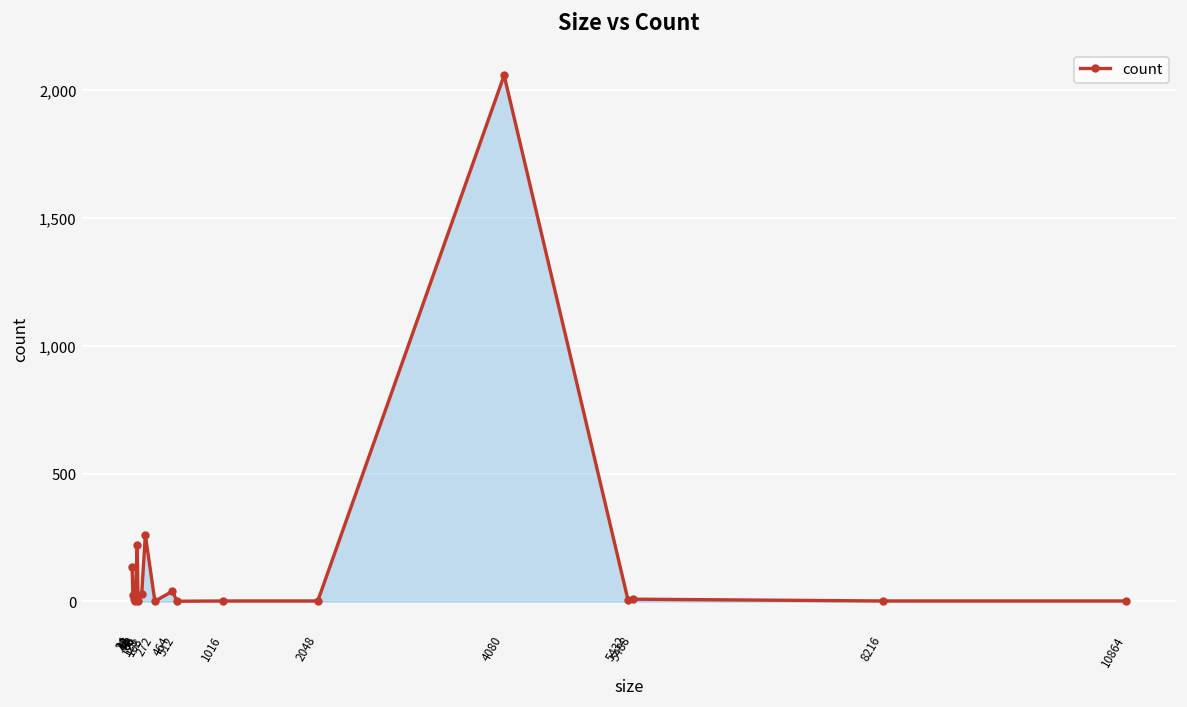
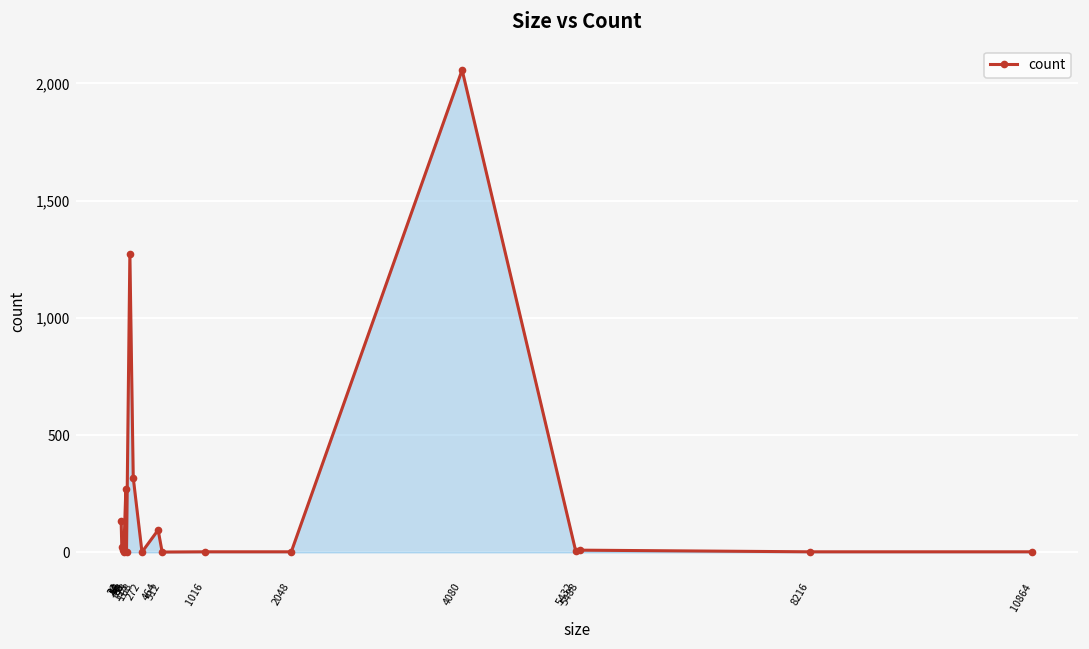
80: 220 -> 270
128: 30 -> 1,270
168: 260 -> 320
464: 40 -> 100
